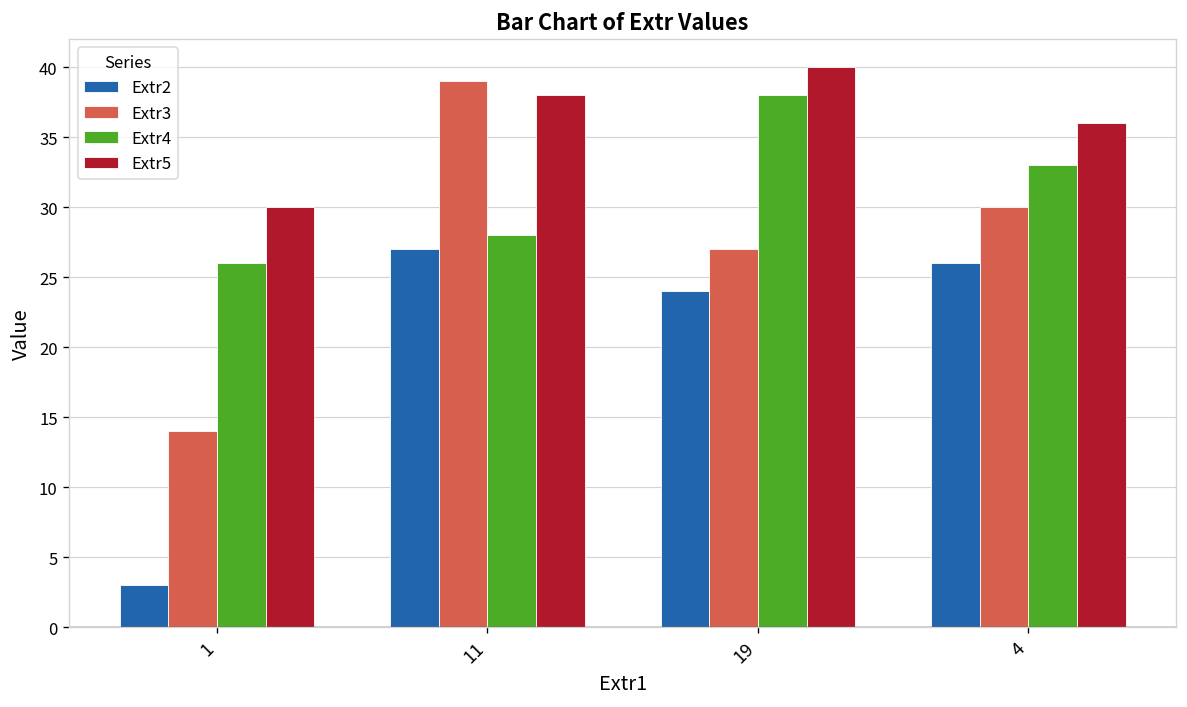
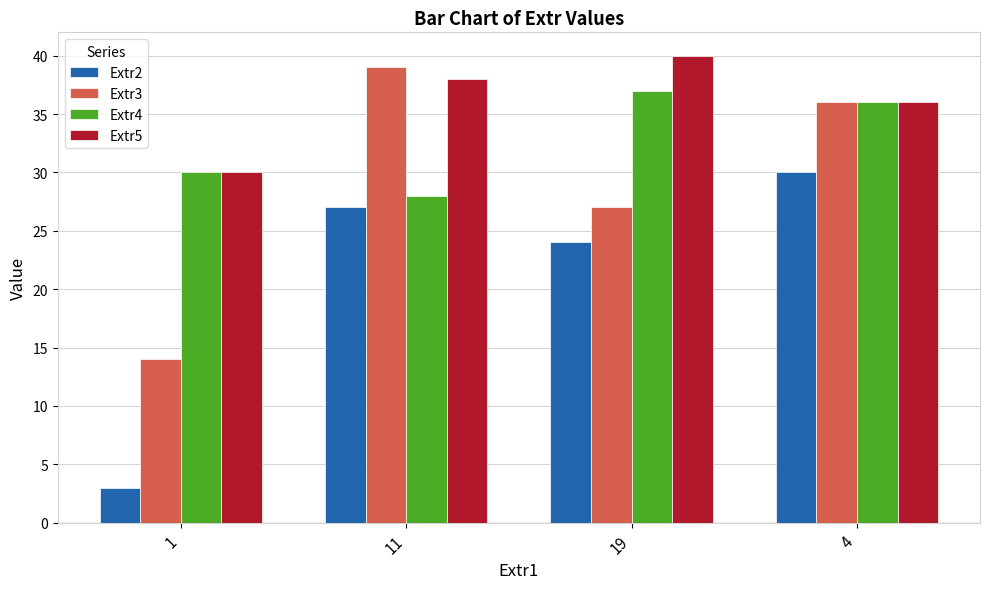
Extr4, 1: 26 -> 30
Extr4, 19: 38 -> 37
Extr2, 4: 26 -> 30
Extr3, 4: 30 -> 36
Extr4, 4: 33 -> 36
